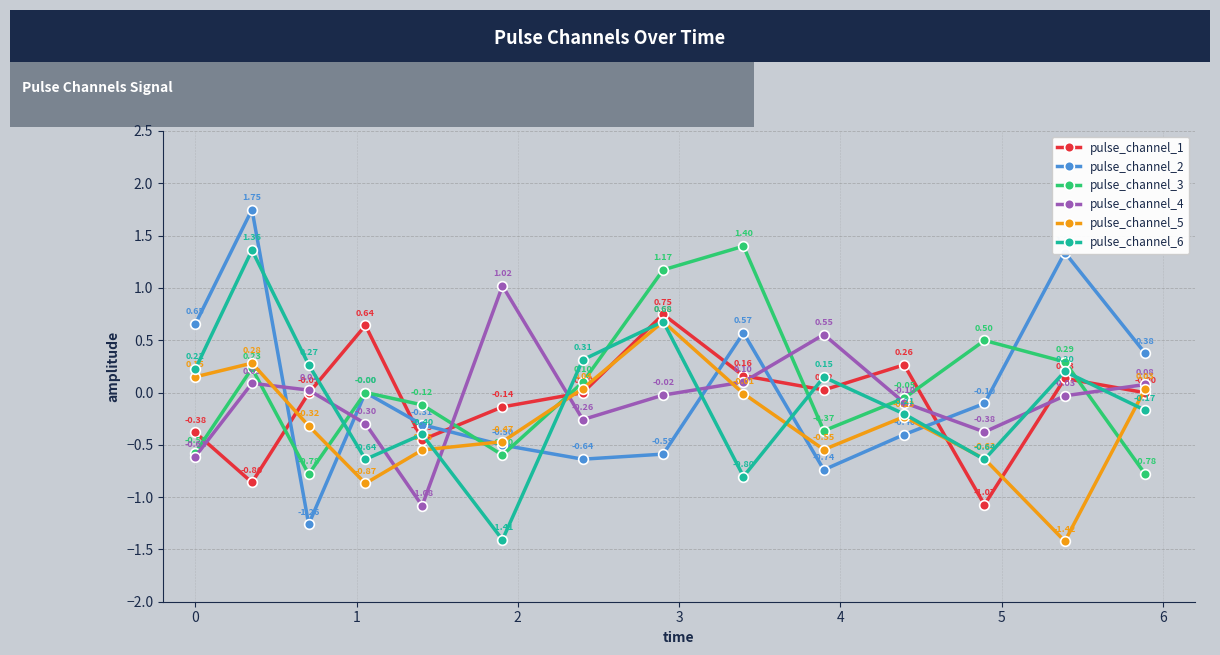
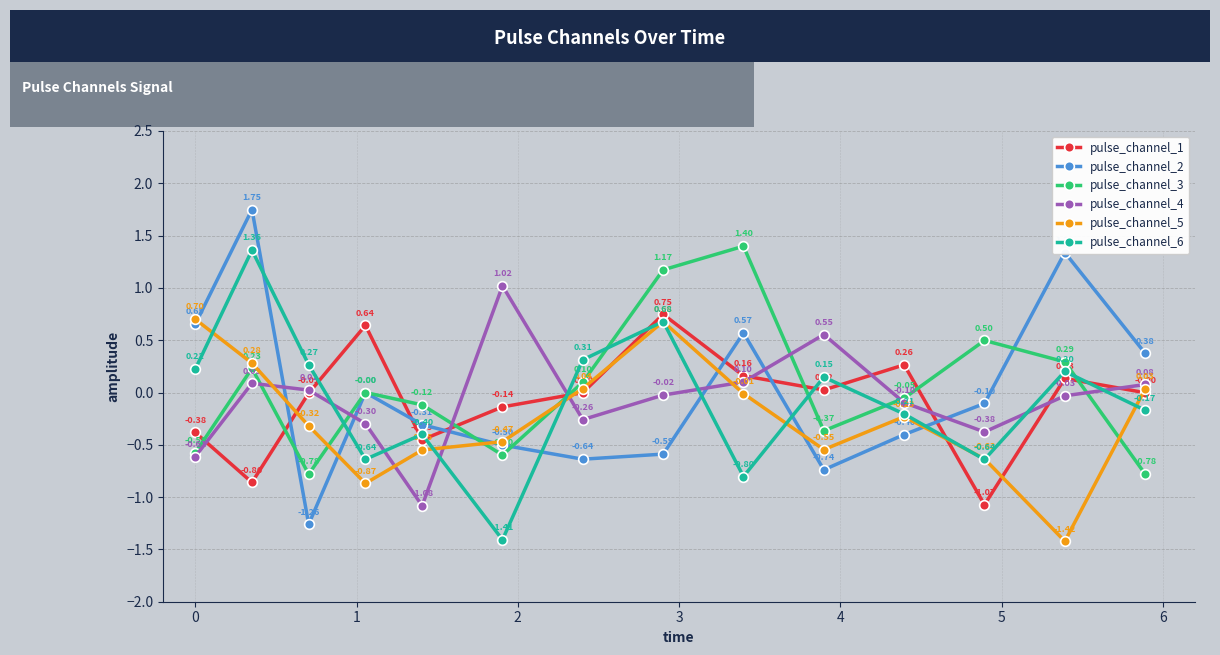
pulse_channel_5, 0: 0.15 -> 0.70
